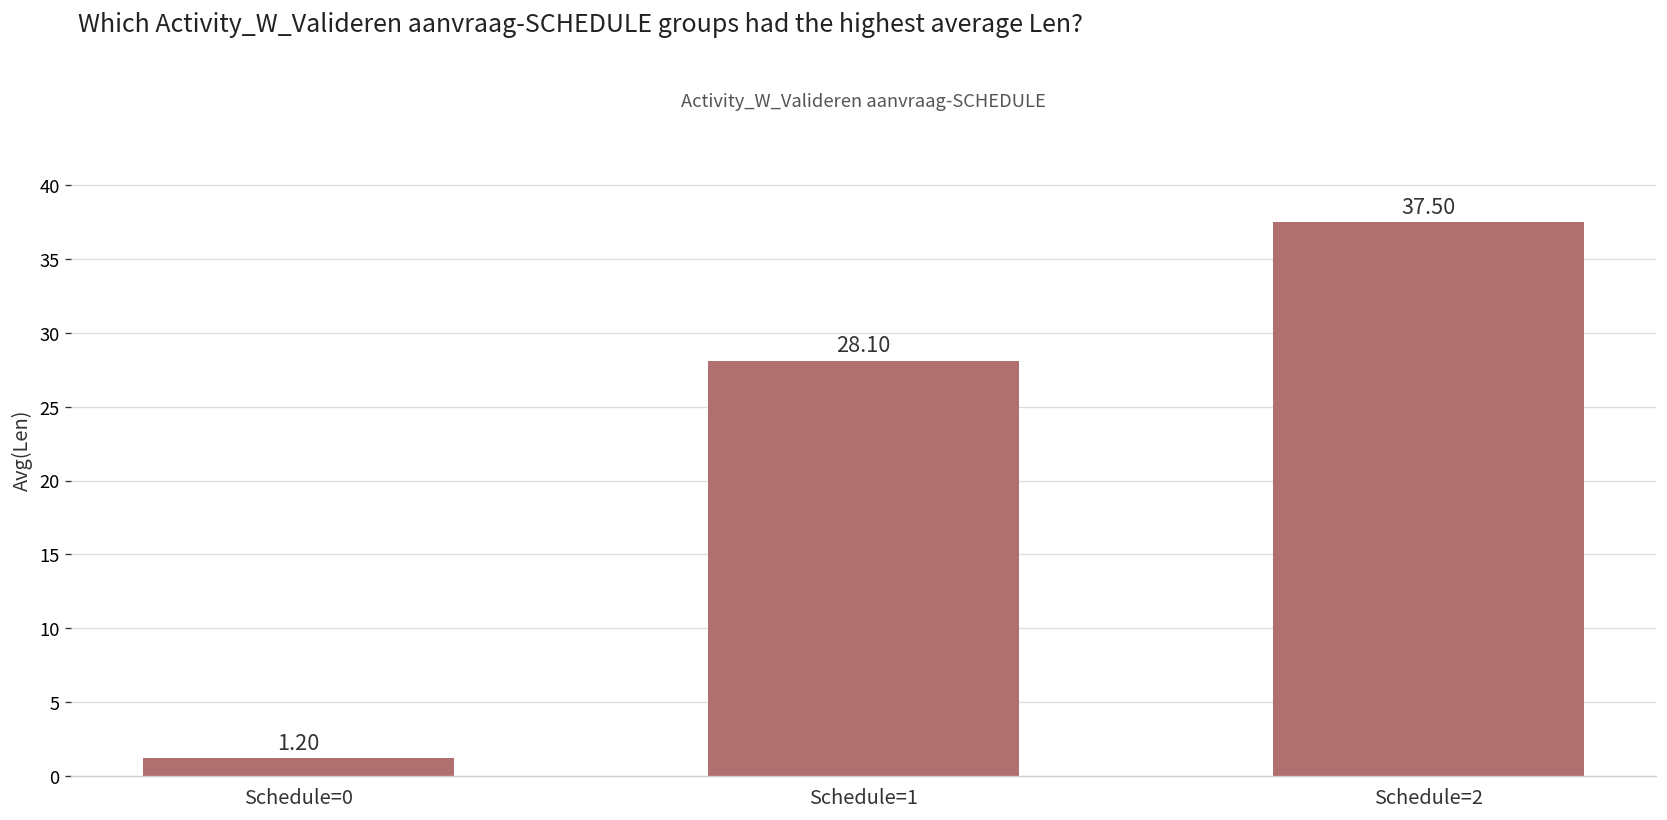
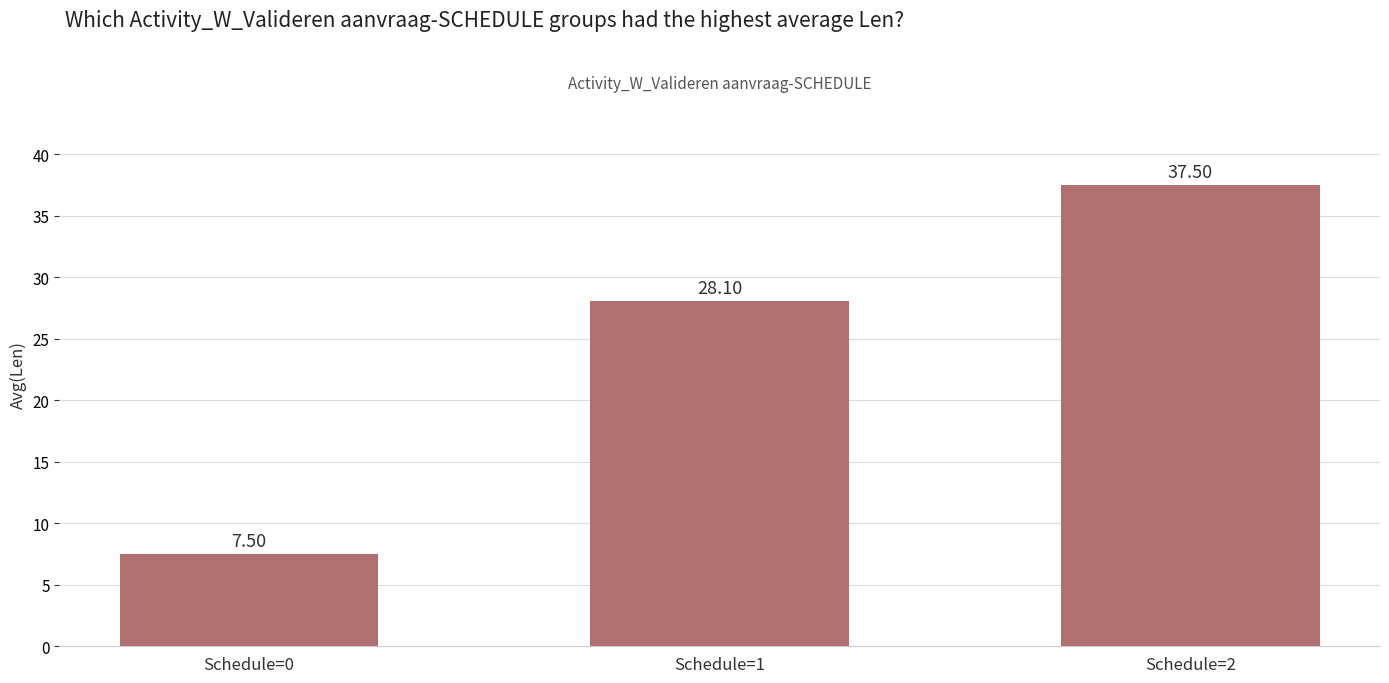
Schedule=0: 1.20 -> 7.50
